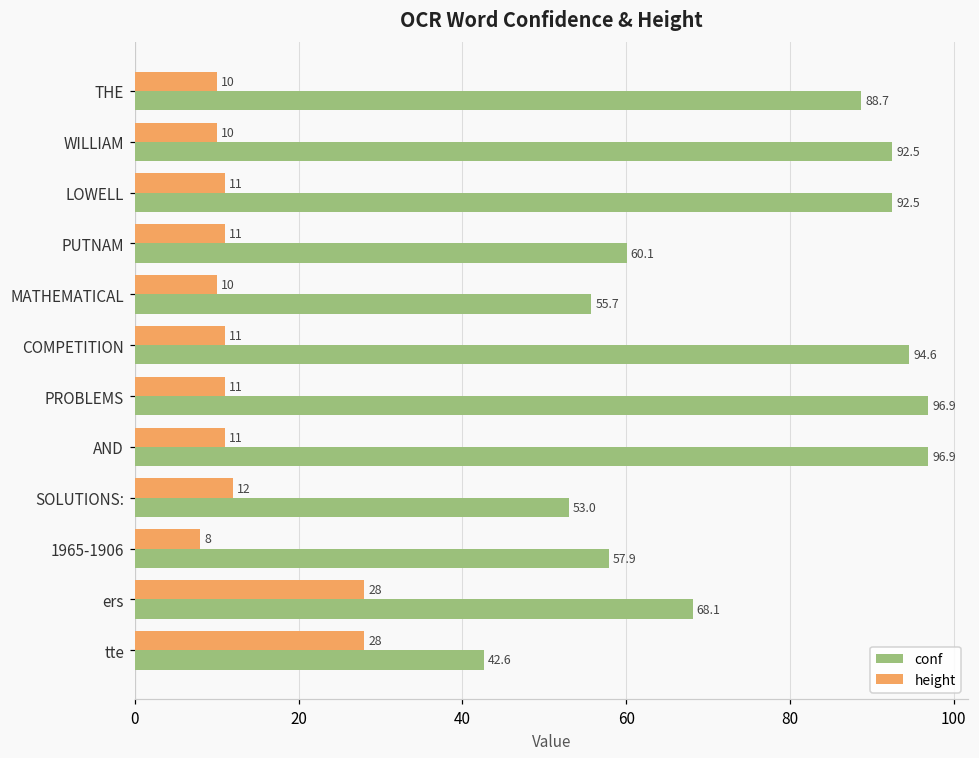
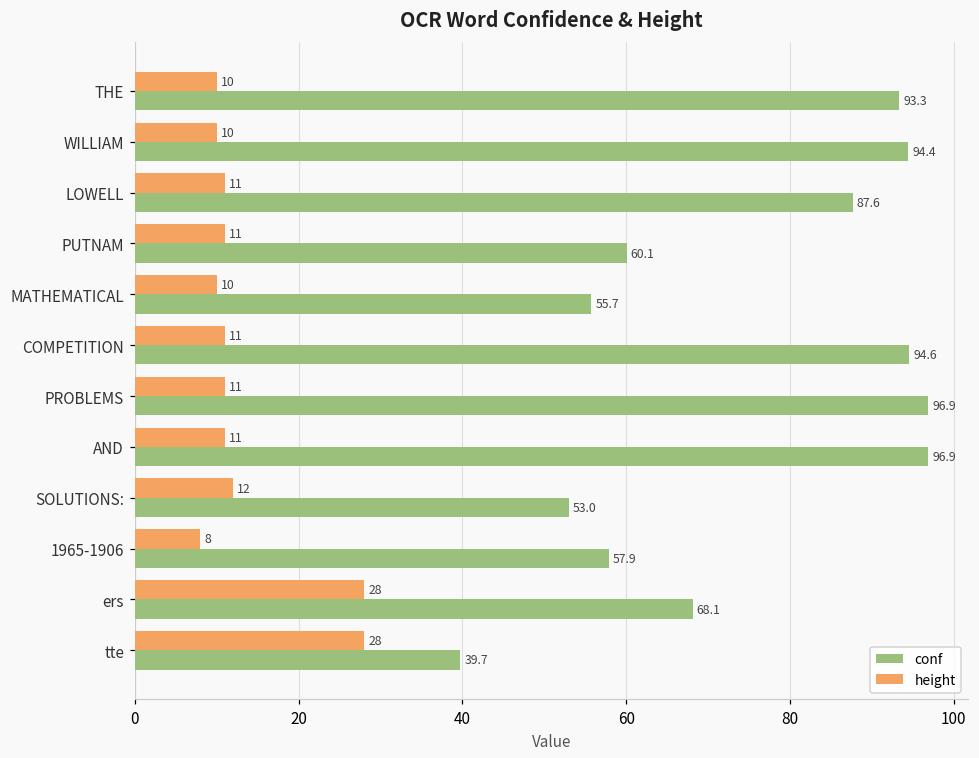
conf, THE: 88.7 -> 93.3
conf, WILLIAM: 92.5 -> 94.4
conf, LOWELL: 92.5 -> 87.6
conf, tte: 42.6 -> 39.7
